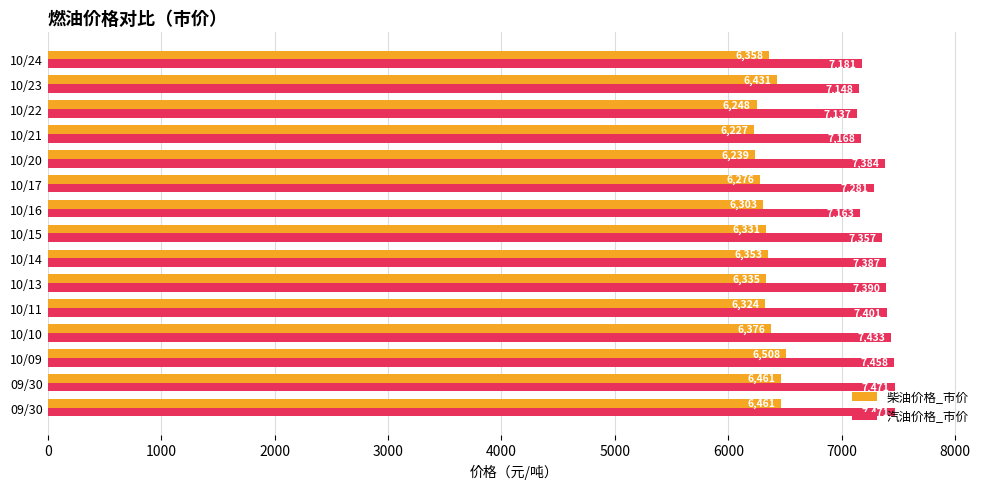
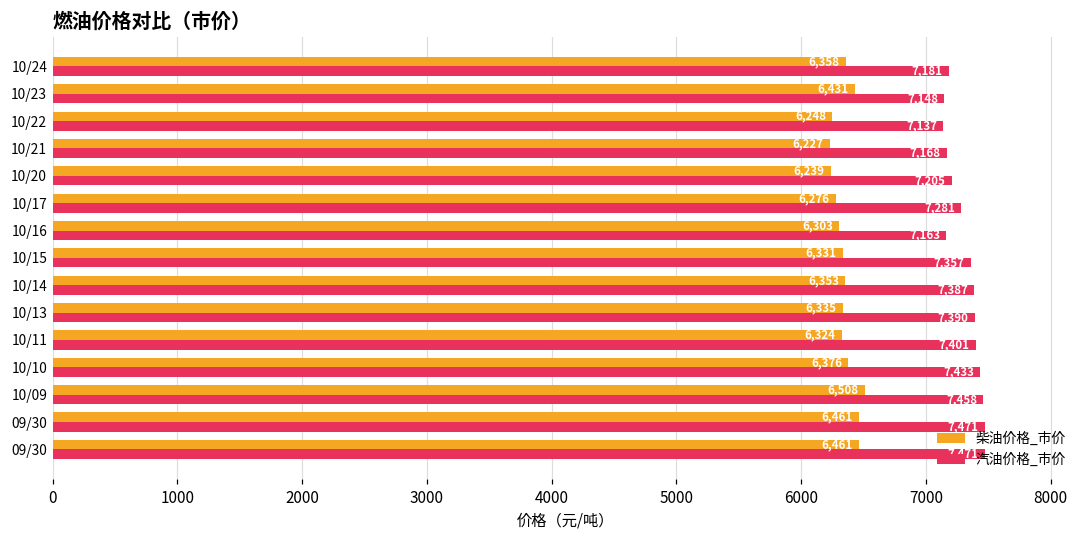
汽油价格_市价, 10/20: 7,384 -> 7,205
